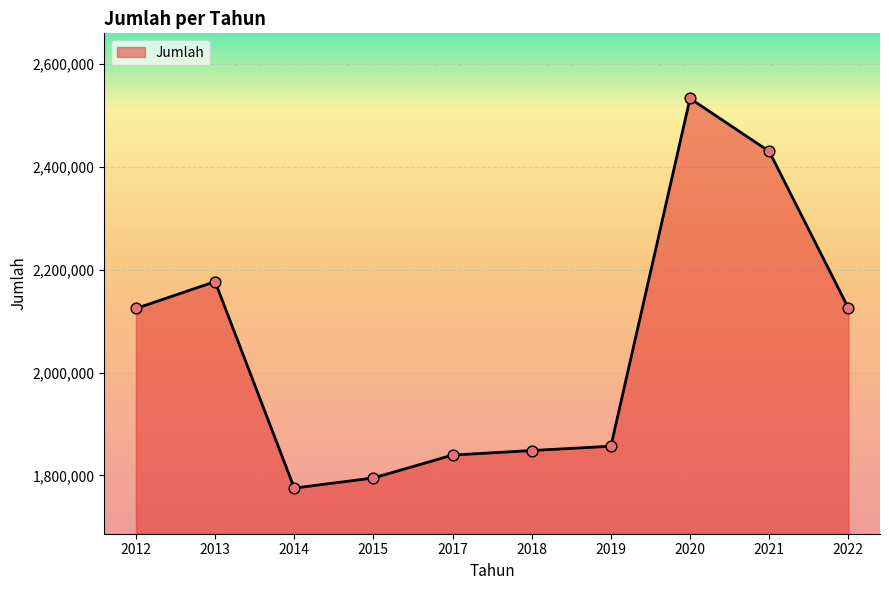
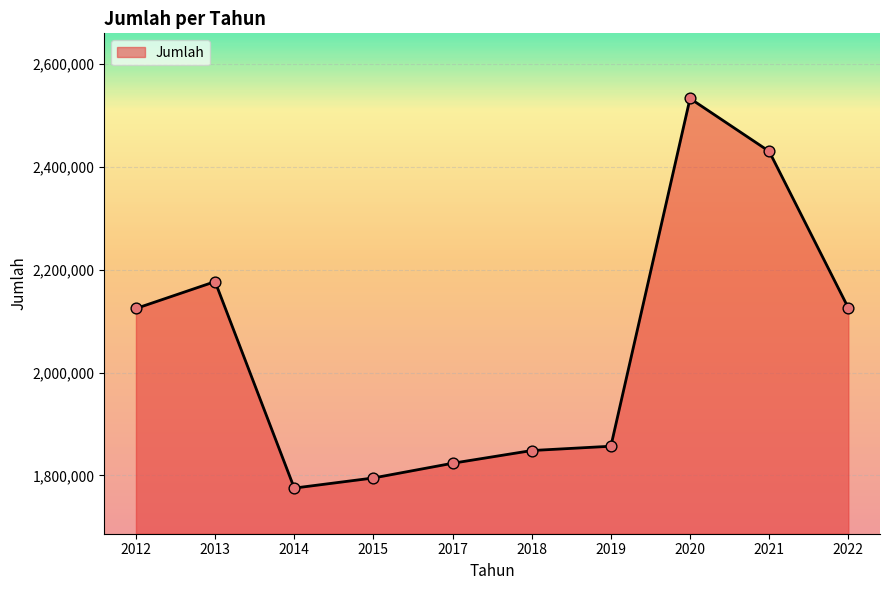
2017: 1,840,000 -> 1,820,000
